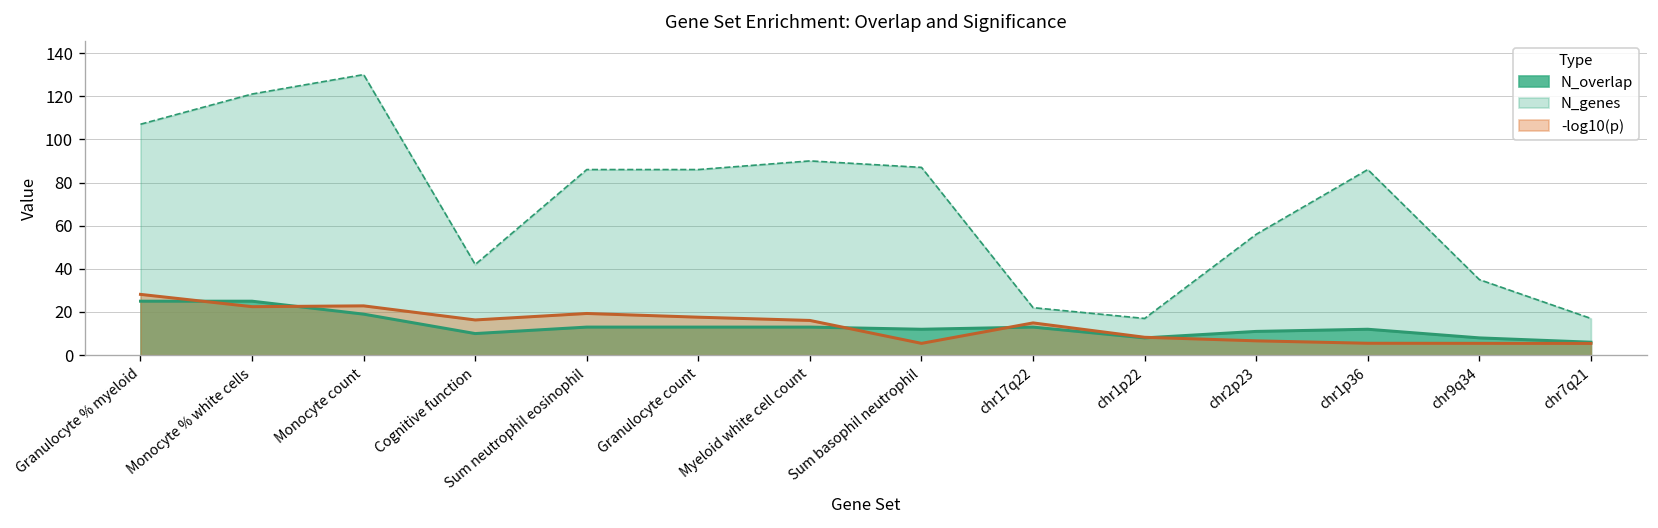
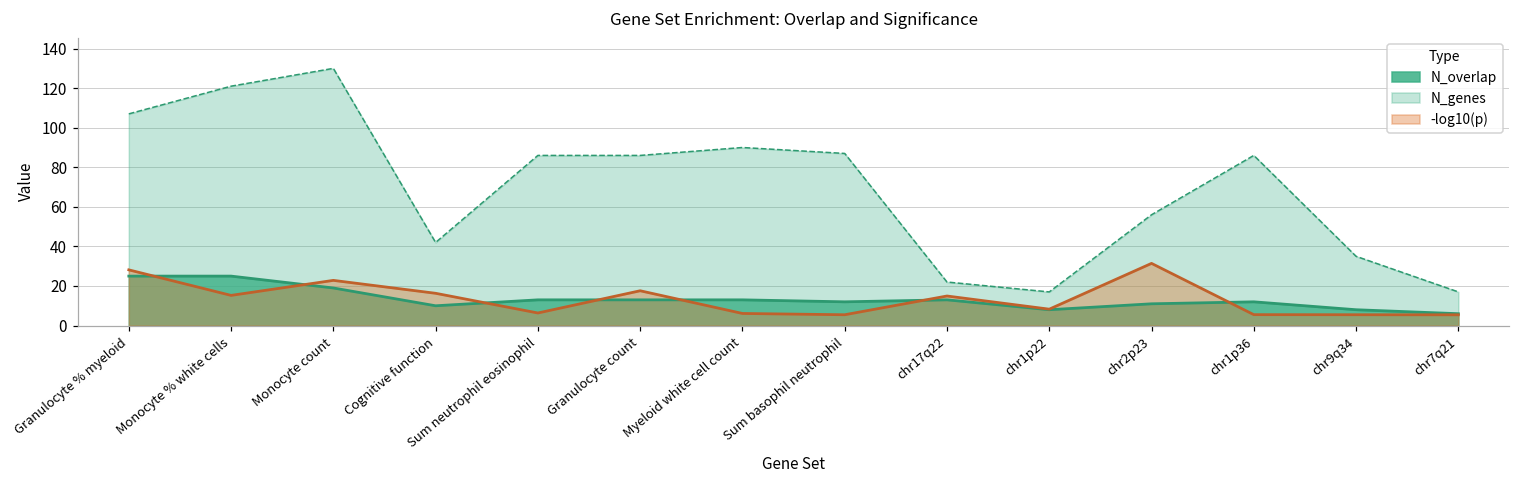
-log10(p), Monocyte % white cells: 22 -> 15
-log10(p), Sum neutrophil eosinophil: 19 -> 6
-log10(p), Myeloid white cell count: 16 -> 6
-log10(p), chr2p23: 7 -> 31
